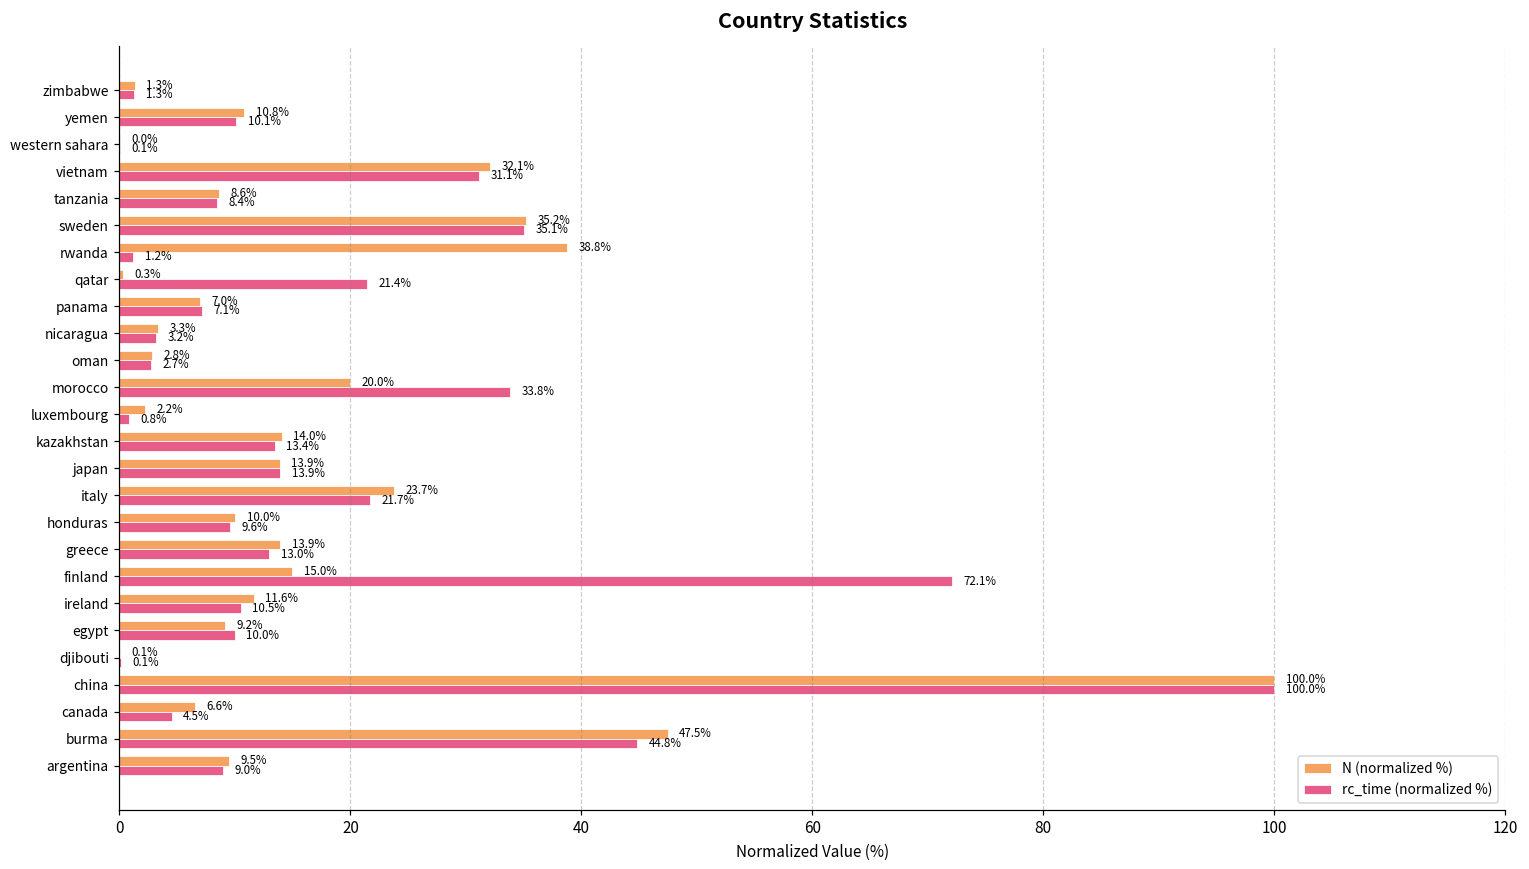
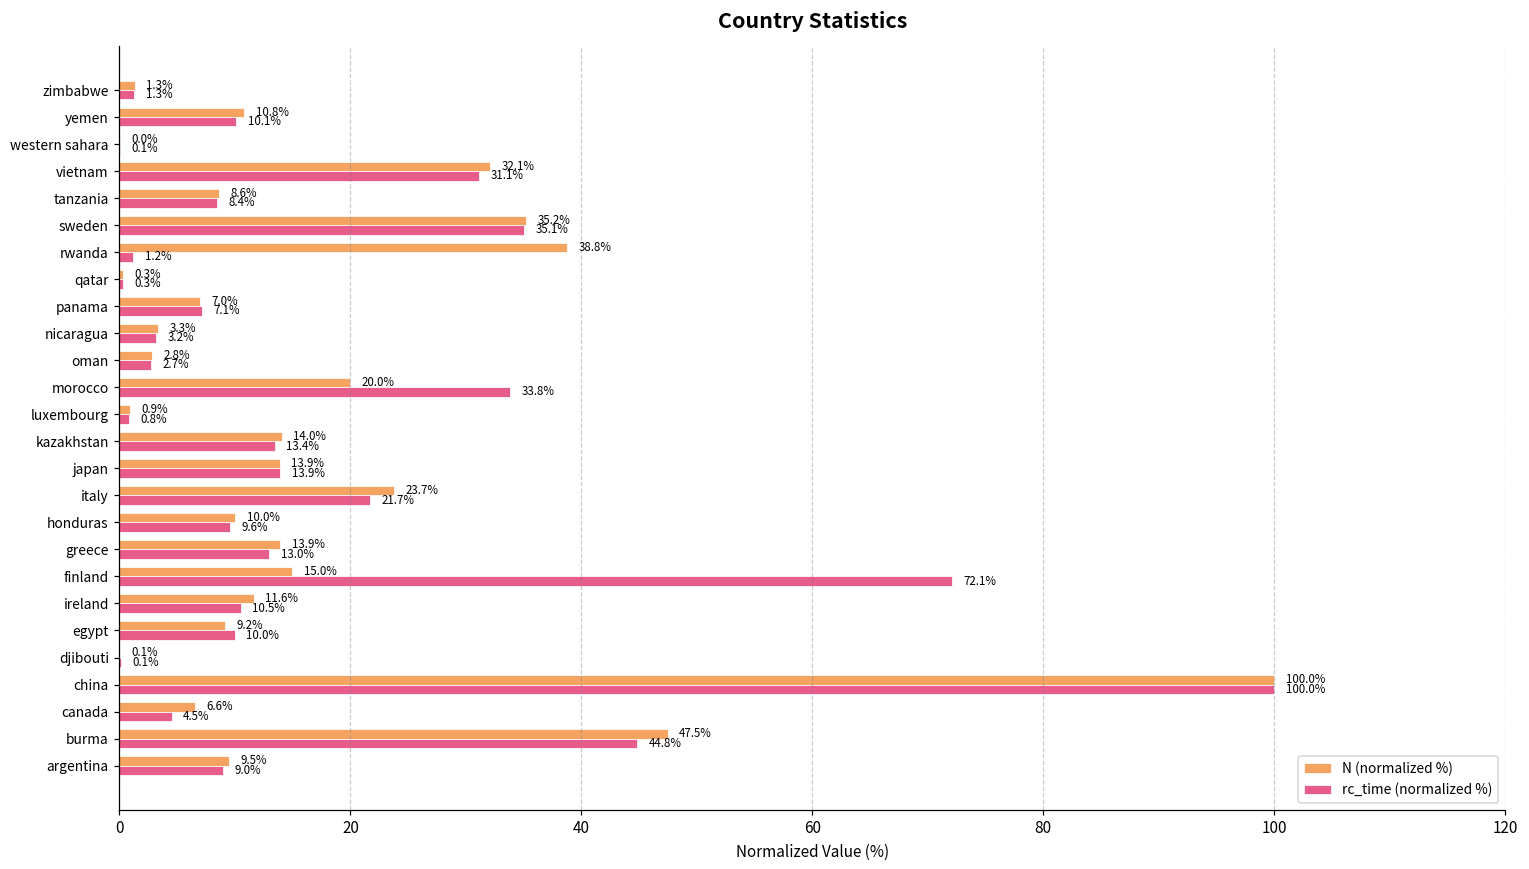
rc_time (normalized %), qatar: 21.4% -> 0.3%
N (normalized %), luxembourg: 2.2% -> 0.9%
